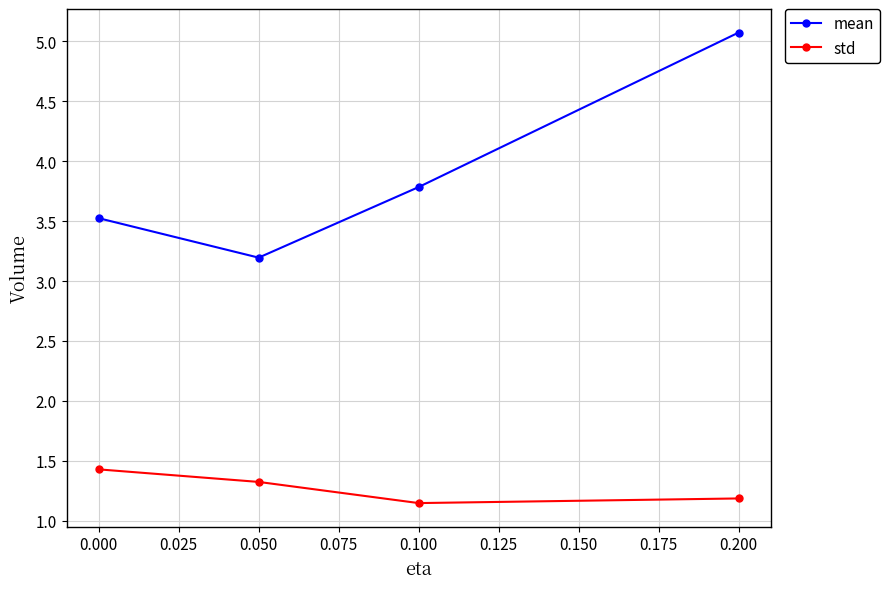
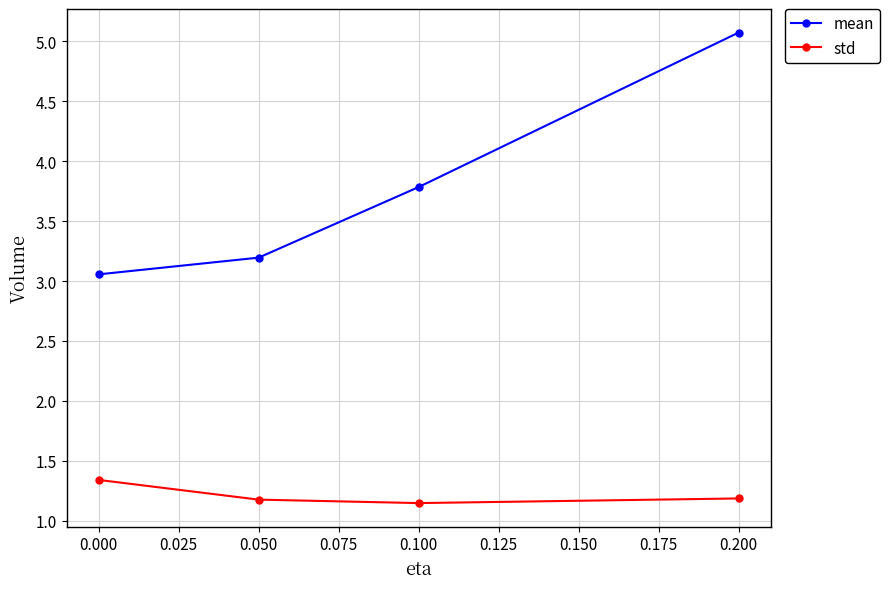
mean, 0.000: 3.52 -> 3.06
std, 0.000: 1.43 -> 1.34
std, 0.050: 1.32 -> 1.18
